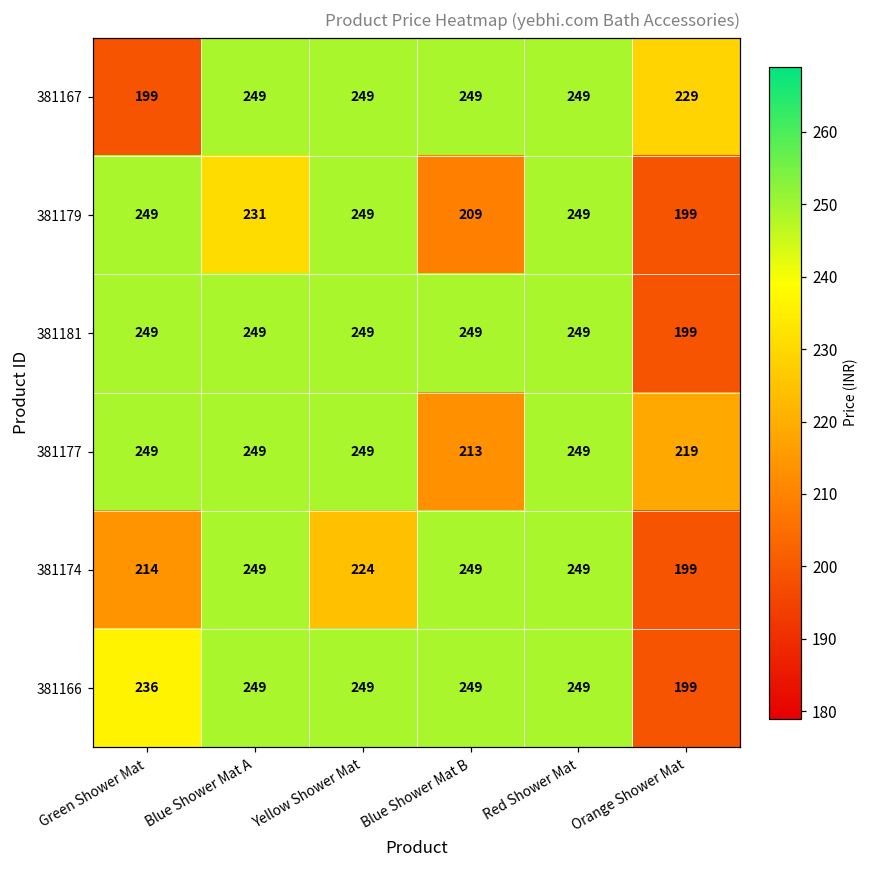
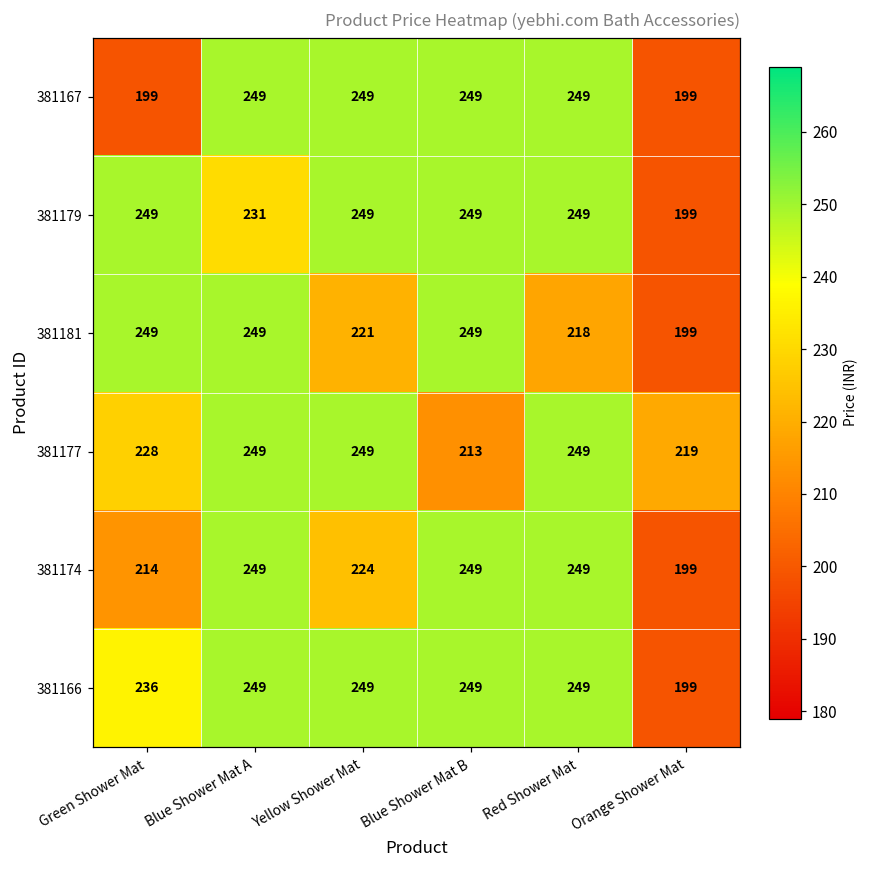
381167, Orange Shower Mat: 229 -> 199
381179, Blue Shower Mat B: 209 -> 249
381181, Yellow Shower Mat: 249 -> 221
381181, Red Shower Mat: 249 -> 218
381177, Green Shower Mat: 249 -> 228
